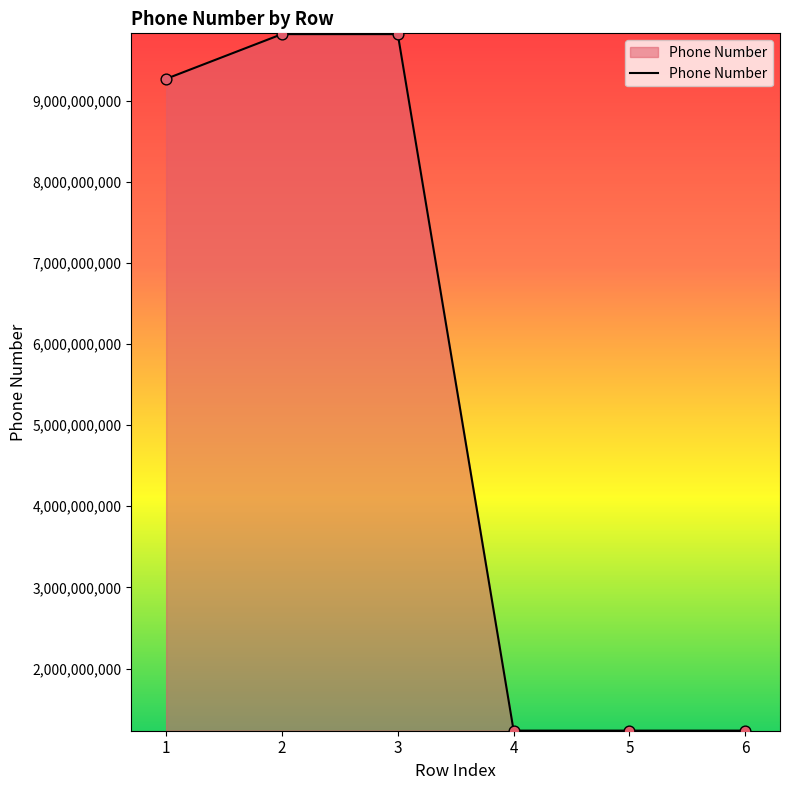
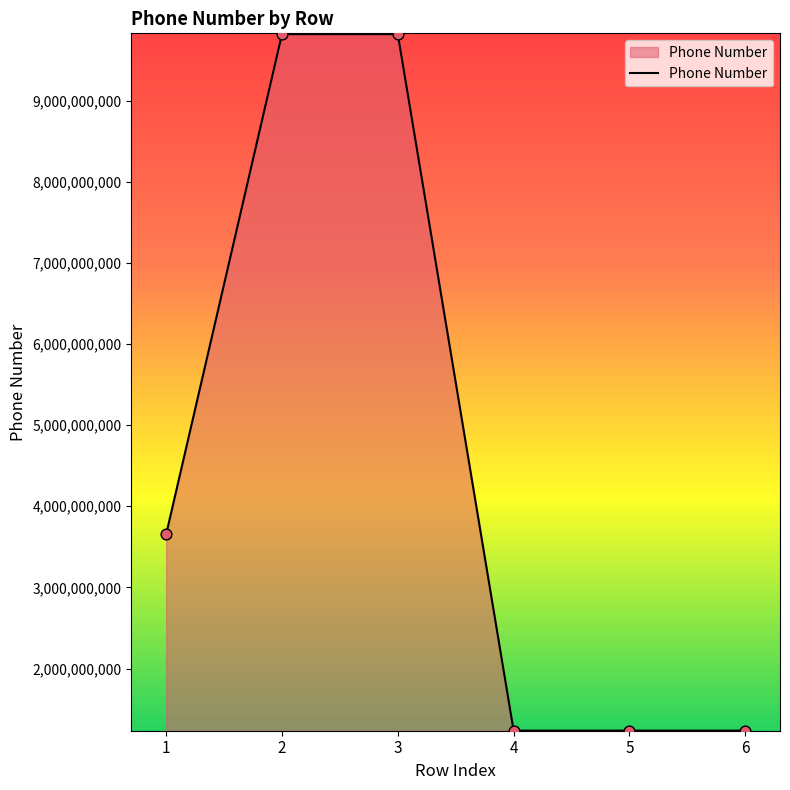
1: 9,300,000,000 -> 3,700,000,000
